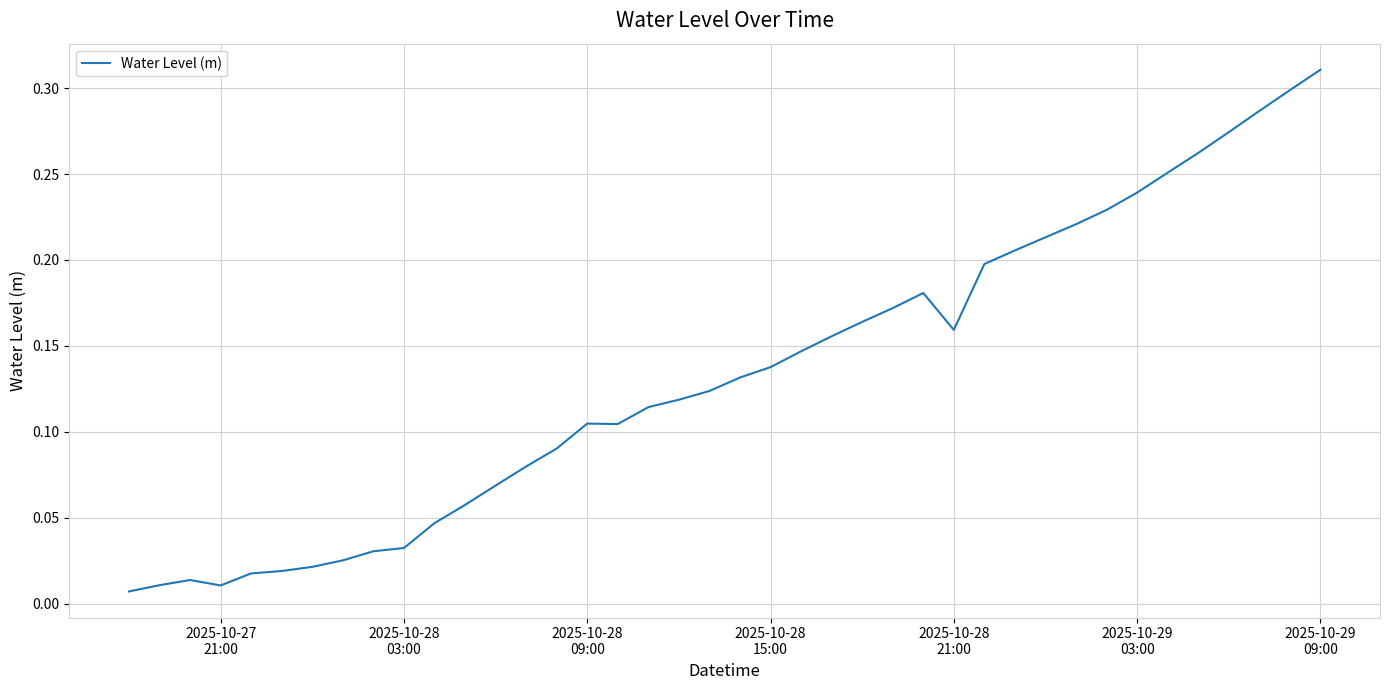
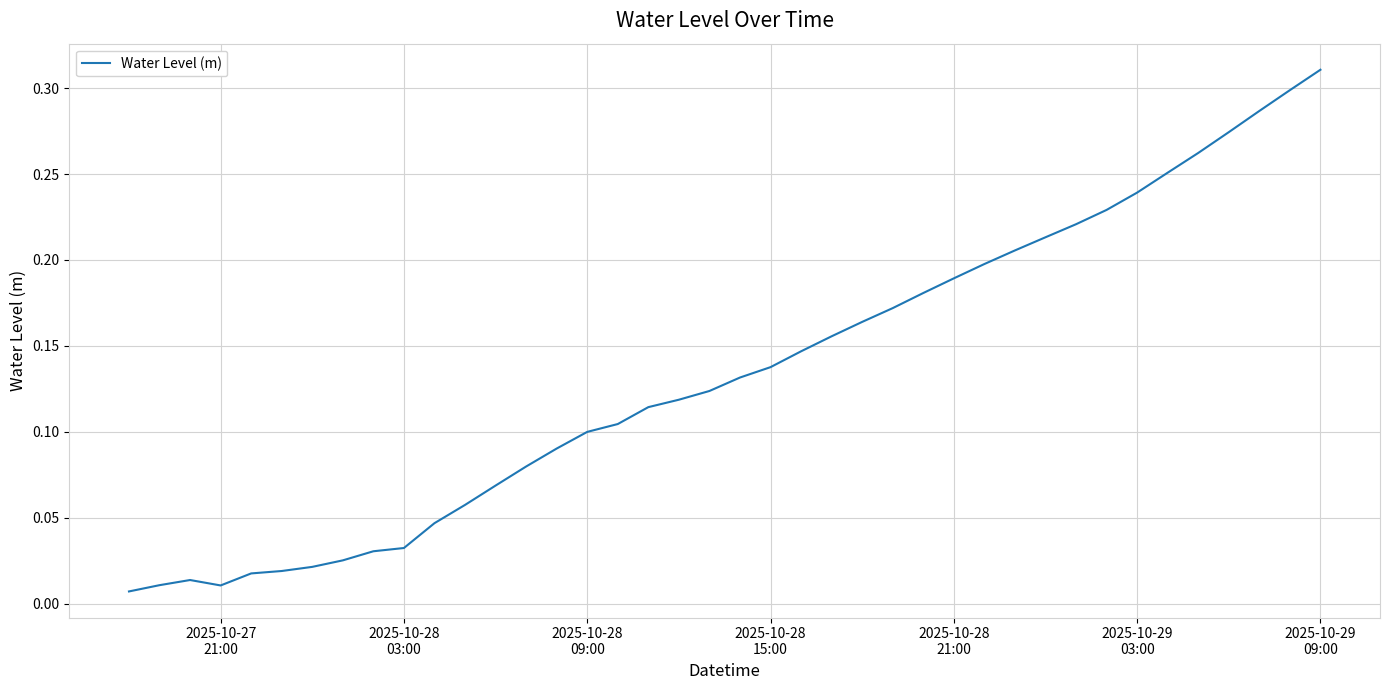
2025-10-28 09:00: 0.105 -> 0.100
2025-10-28 21:00: 0.159 -> 0.189
